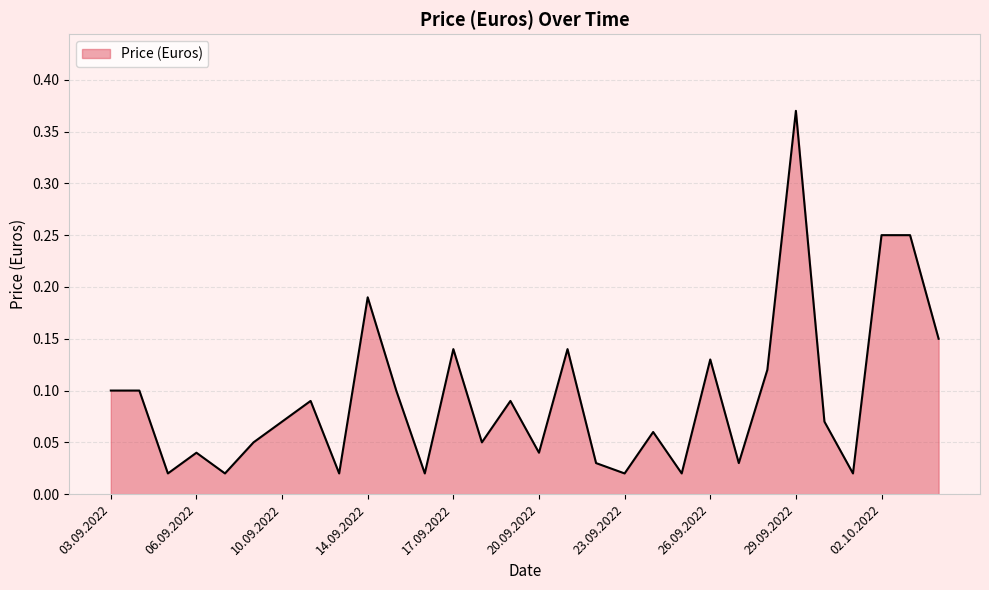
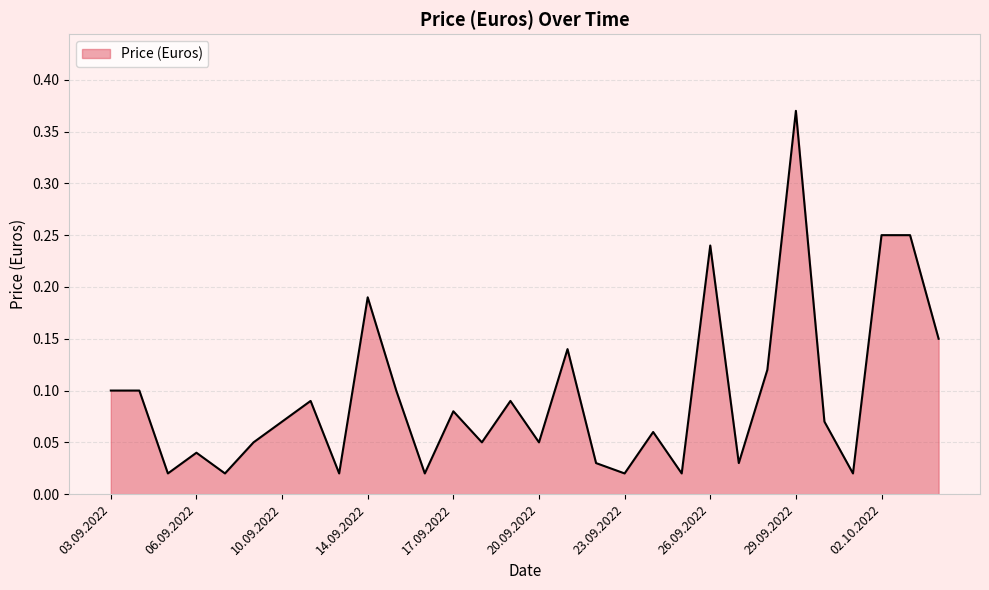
17.09.2022: 0.14 -> 0.08
20.09.2022: 0.04 -> 0.05
26.09.2022: 0.13 -> 0.24
